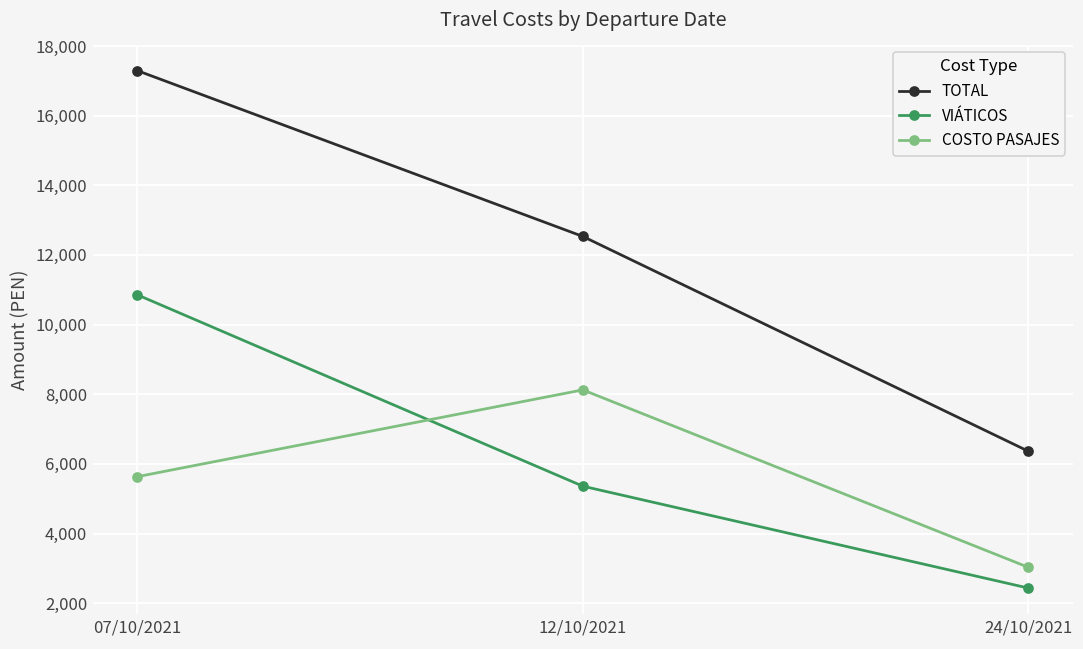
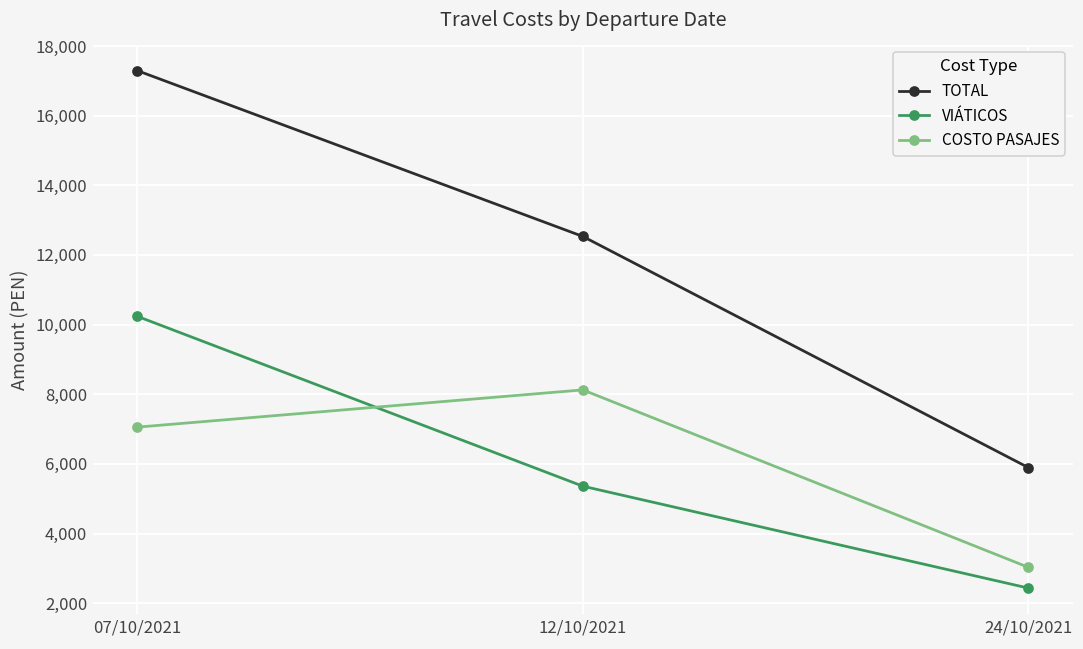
VIÁTICOS, 07/10/2021: 10,900 -> 10,200
COSTO PASAJES, 07/10/2021: 5,600 -> 7,100
TOTAL, 24/10/2021: 6,400 -> 5,900
